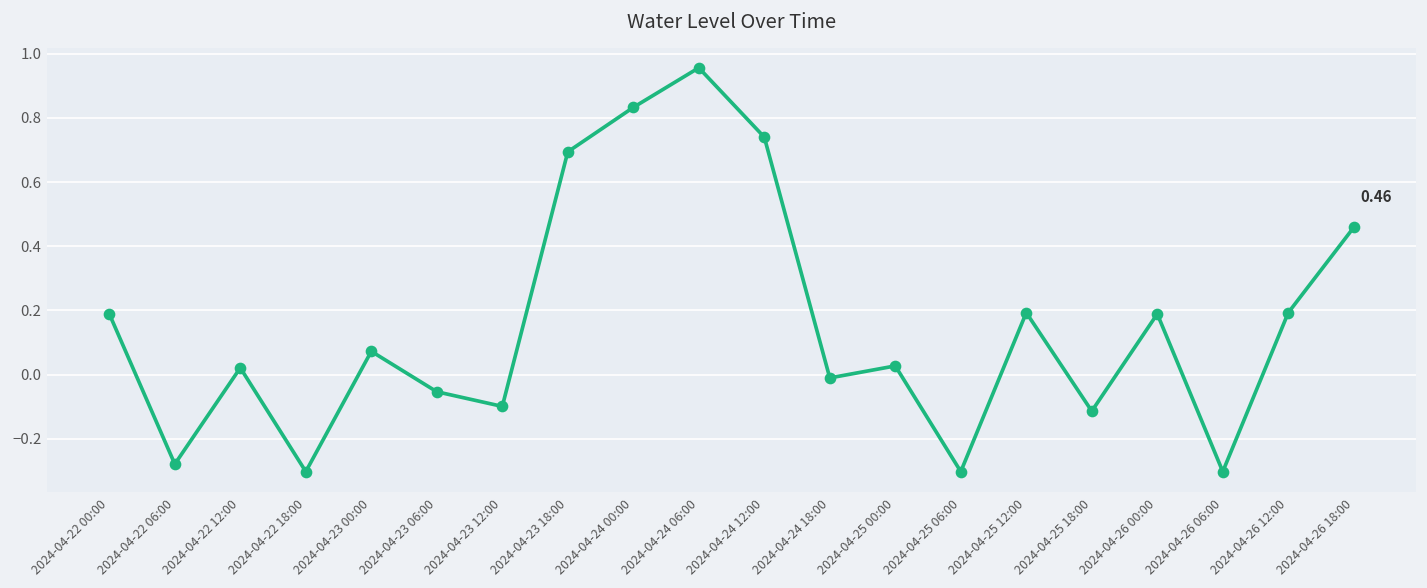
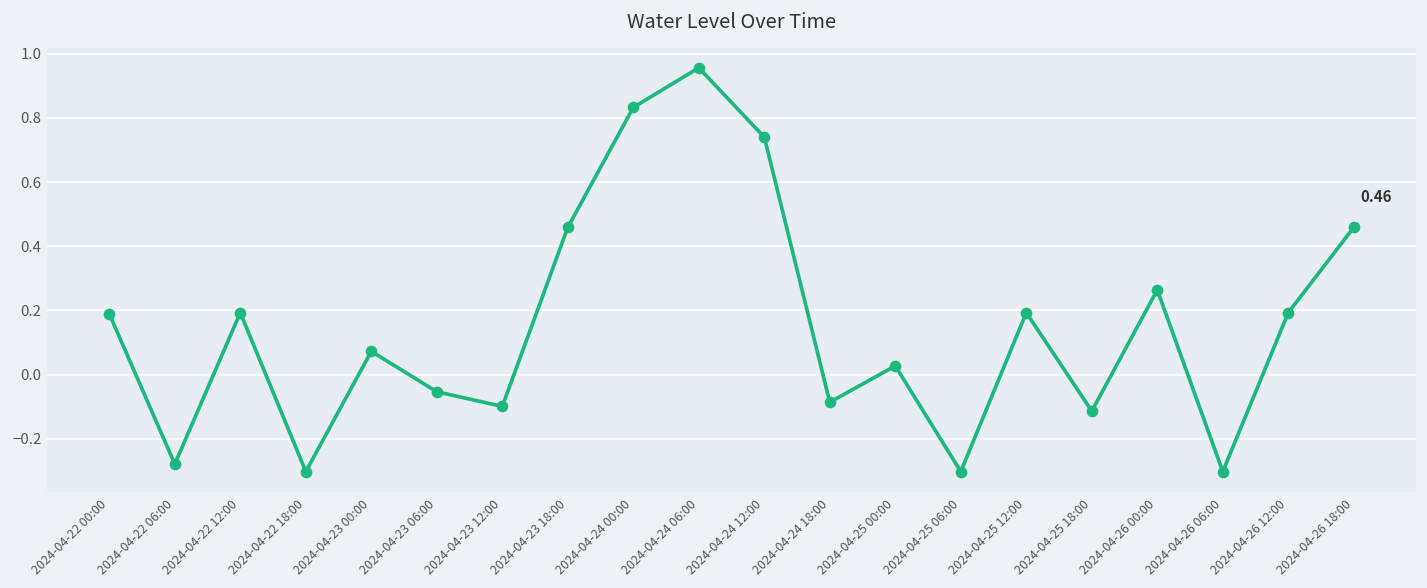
2024-04-22 12:00: 0.02 -> 0.19
2024-04-23 18:00: 0.69 -> 0.46
2024-04-24 18:00: -0.01 -> -0.09
2024-04-26 00:00: 0.19 -> 0.26
